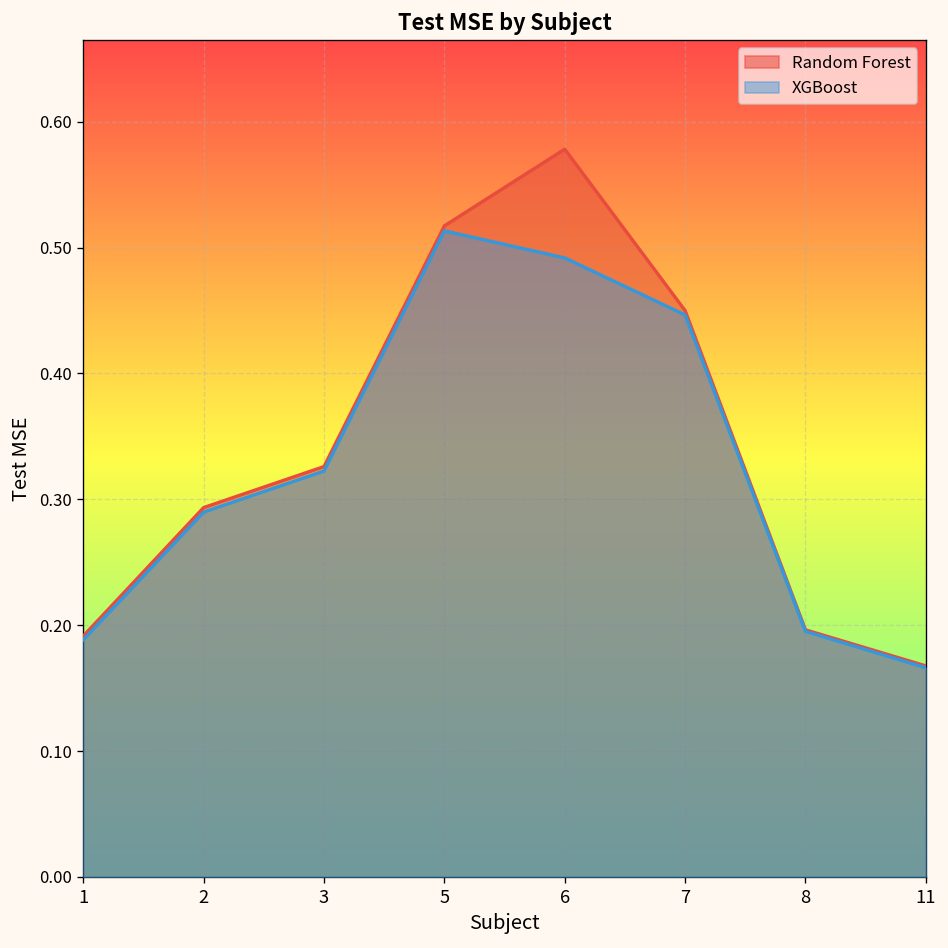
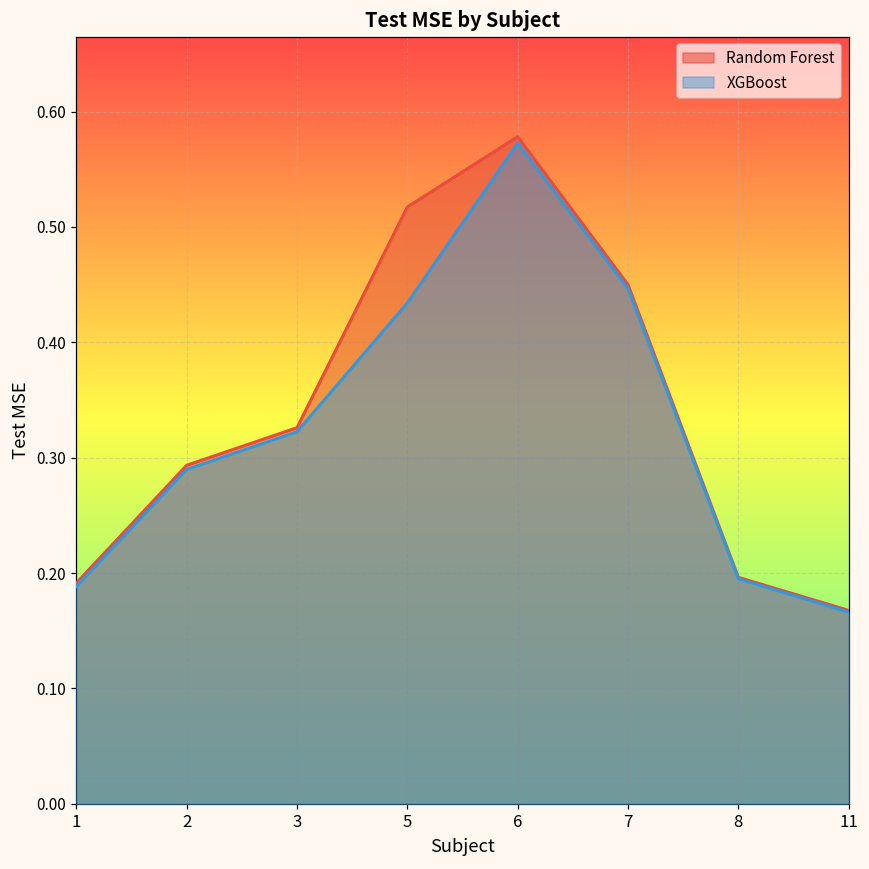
XGBoost, 5: 0.513 -> 0.434
XGBoost, 6: 0.492 -> 0.573
